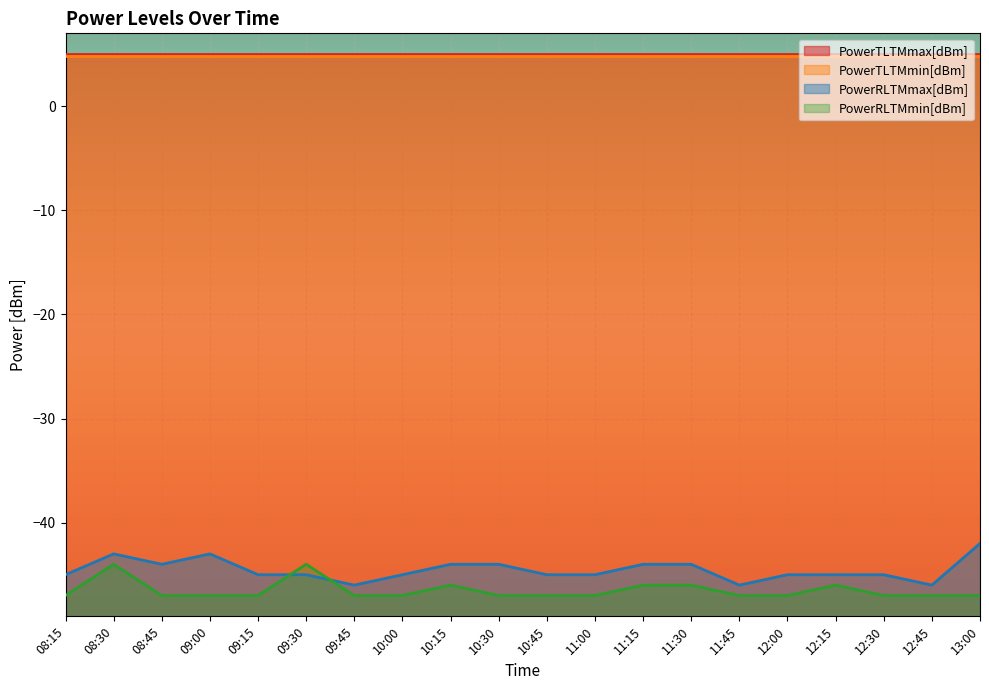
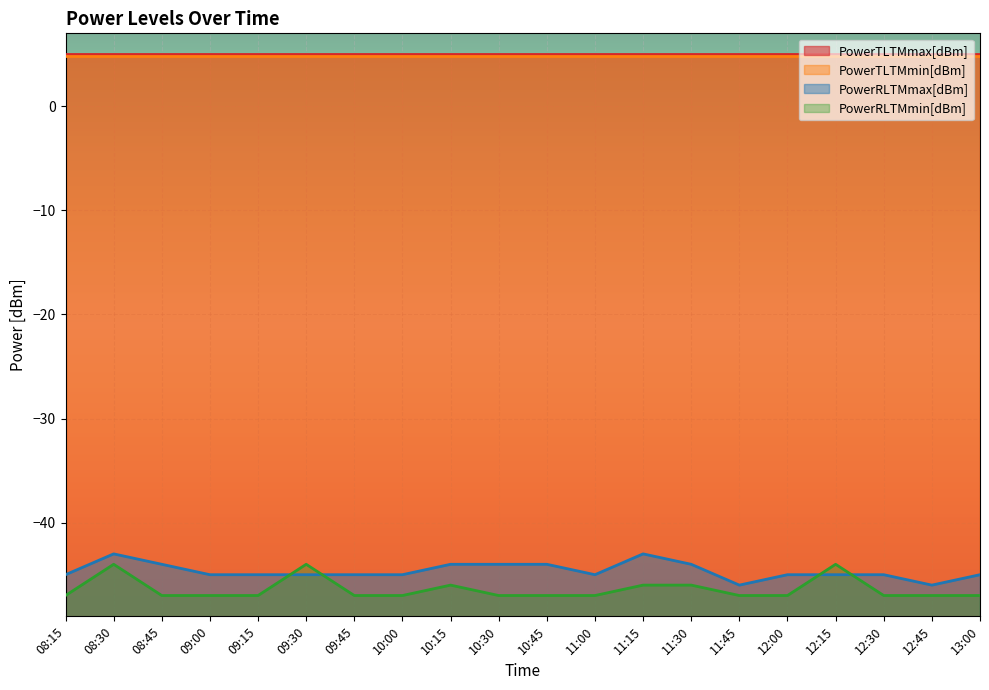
PowerRLTMmax[dBm], 09:00: -43 -> -45
PowerRLTMmax[dBm], 09:45: -46 -> -45
PowerRLTMmax[dBm], 10:45: -45 -> -44
PowerRLTMmax[dBm], 11:15: -44 -> -43
PowerRLTMmin[dBm], 12:15: -46 -> -44
PowerRLTMmax[dBm], 13:00: -42 -> -45
